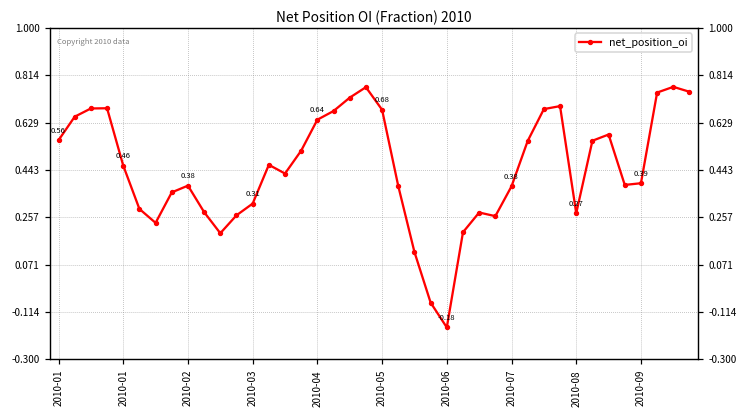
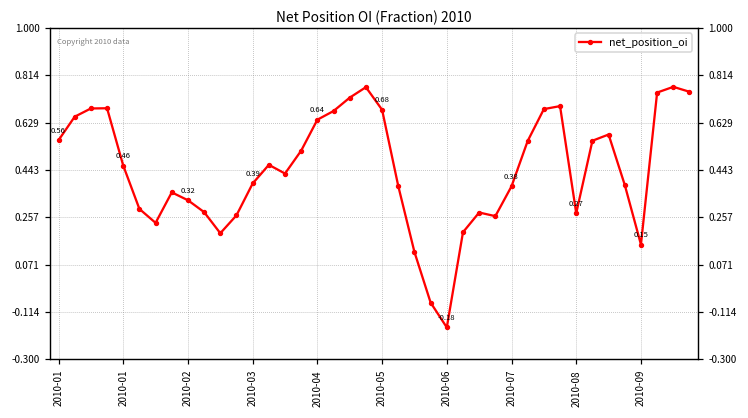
2010-02: 0.38 -> 0.32
2010-03: 0.31 -> 0.39
2010-09: 0.39 -> 0.15
